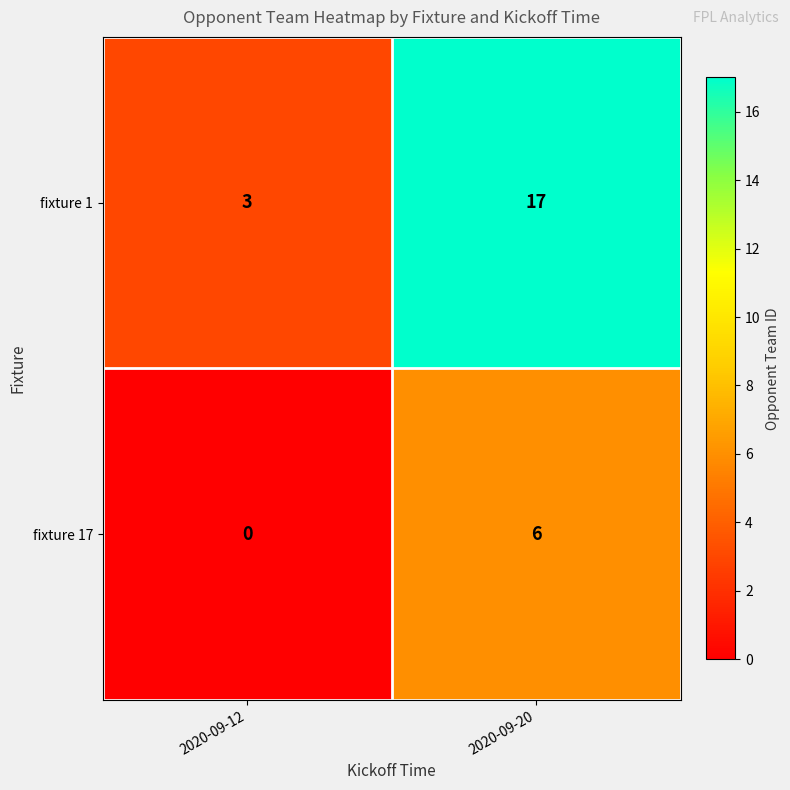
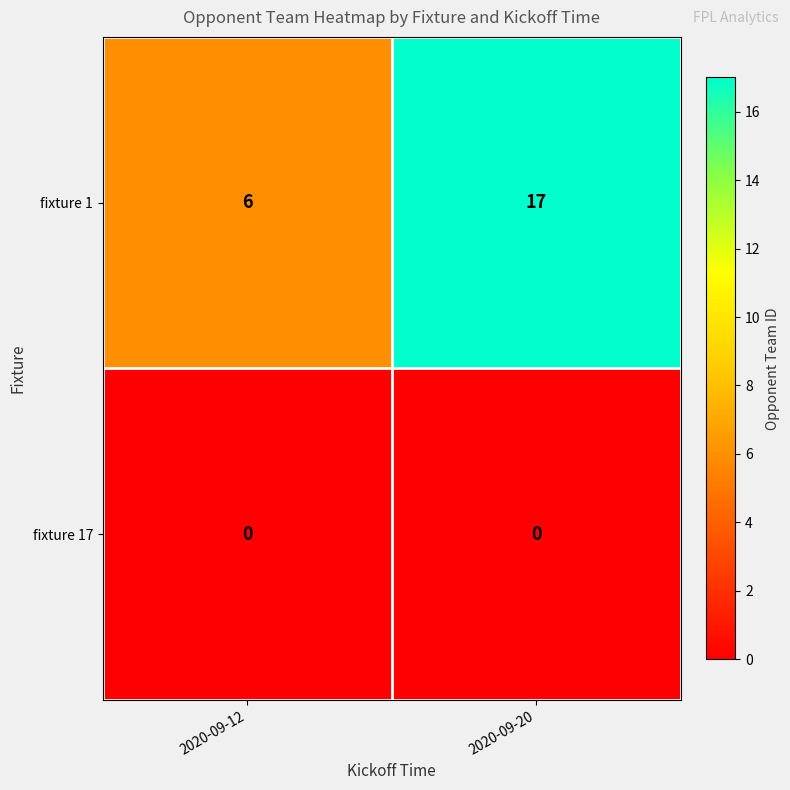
fixture 1, 2020-09-12: 3 -> 6
fixture 17, 2020-09-20: 6 -> 0
